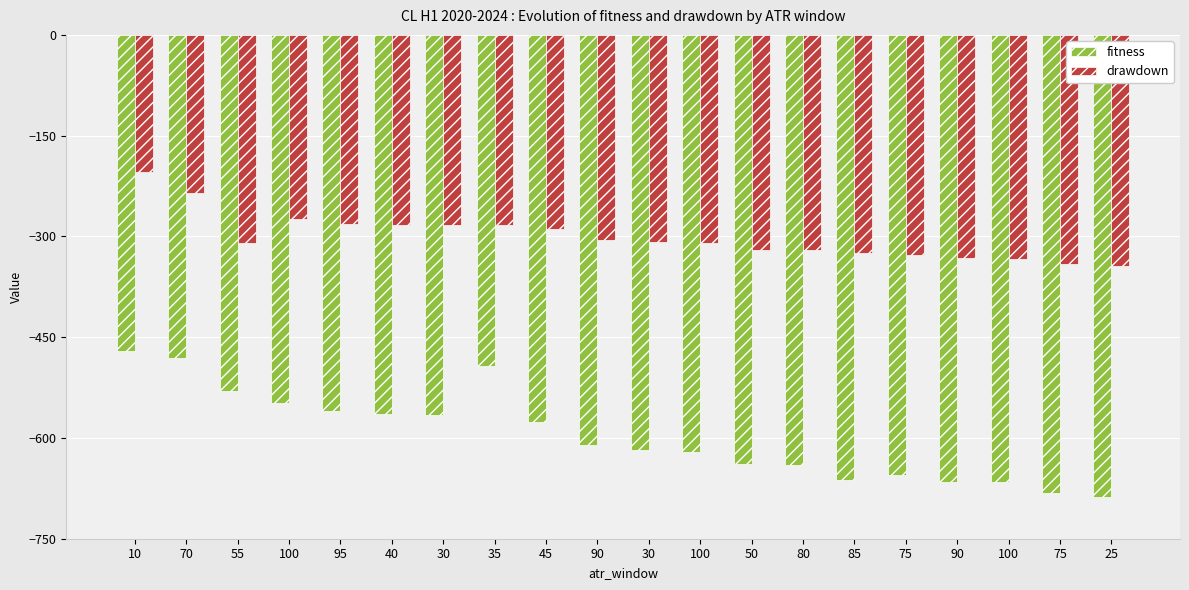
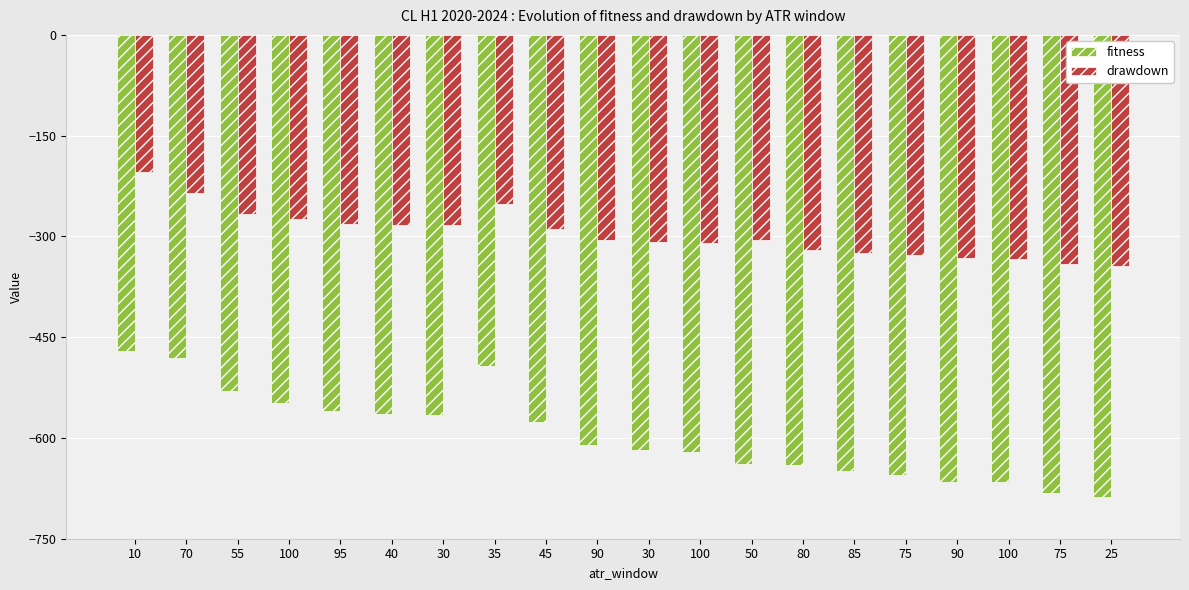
drawdown, 55: -310 -> -270
drawdown, 35: -280 -> -250
drawdown, 50: -320 -> -310
fitness, 85: -660 -> -650
